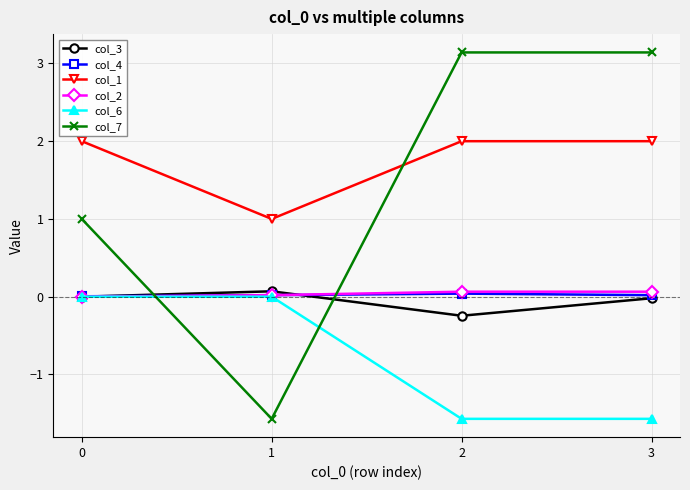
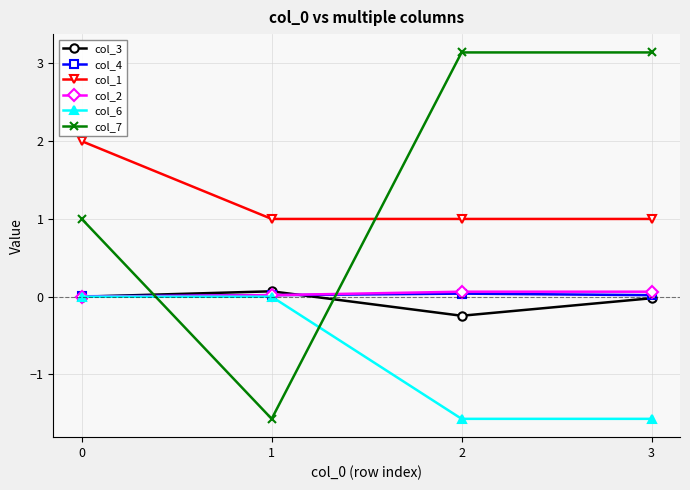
col_1, 2: 2 -> 1
col_1, 3: 2 -> 1
